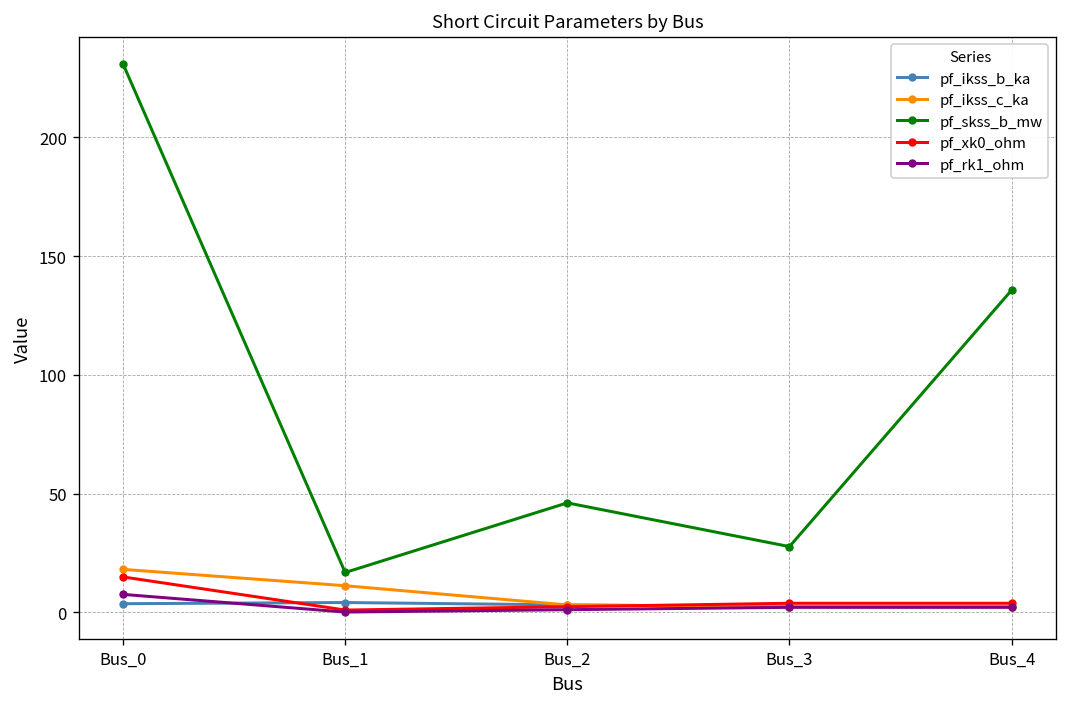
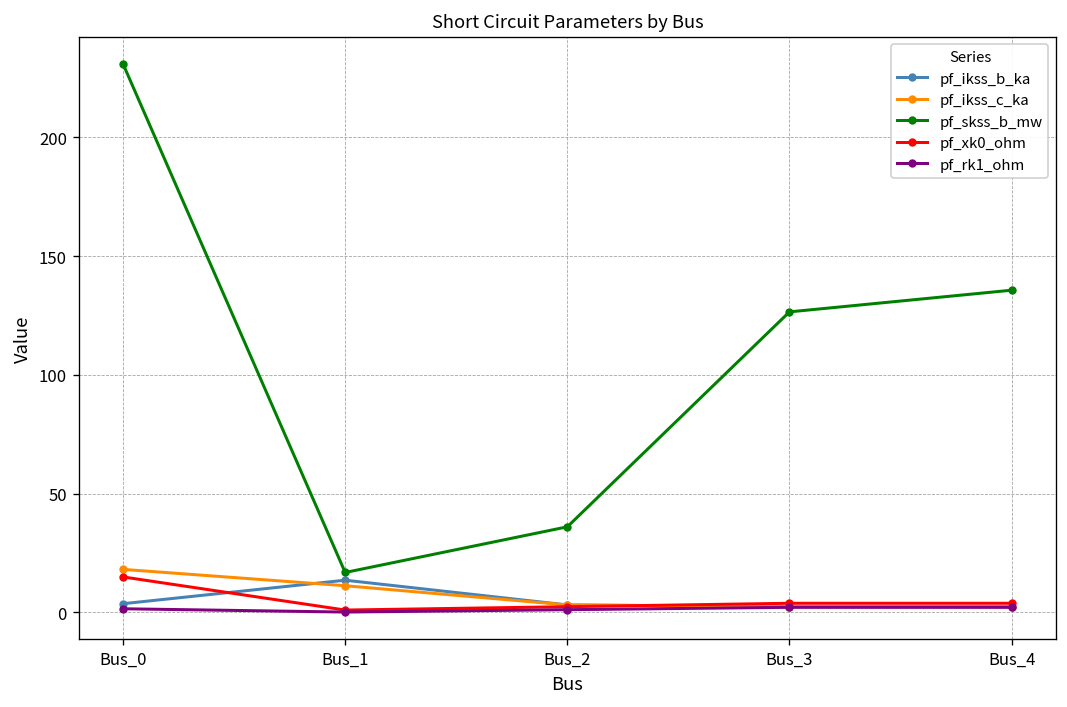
pf_rk1_ohm, Bus_0: 8 -> 2
pf_ikss_b_ka, Bus_1: 4 -> 14
pf_skss_b_mw, Bus_2: 46 -> 36
pf_skss_b_mw, Bus_3: 28 -> 127
